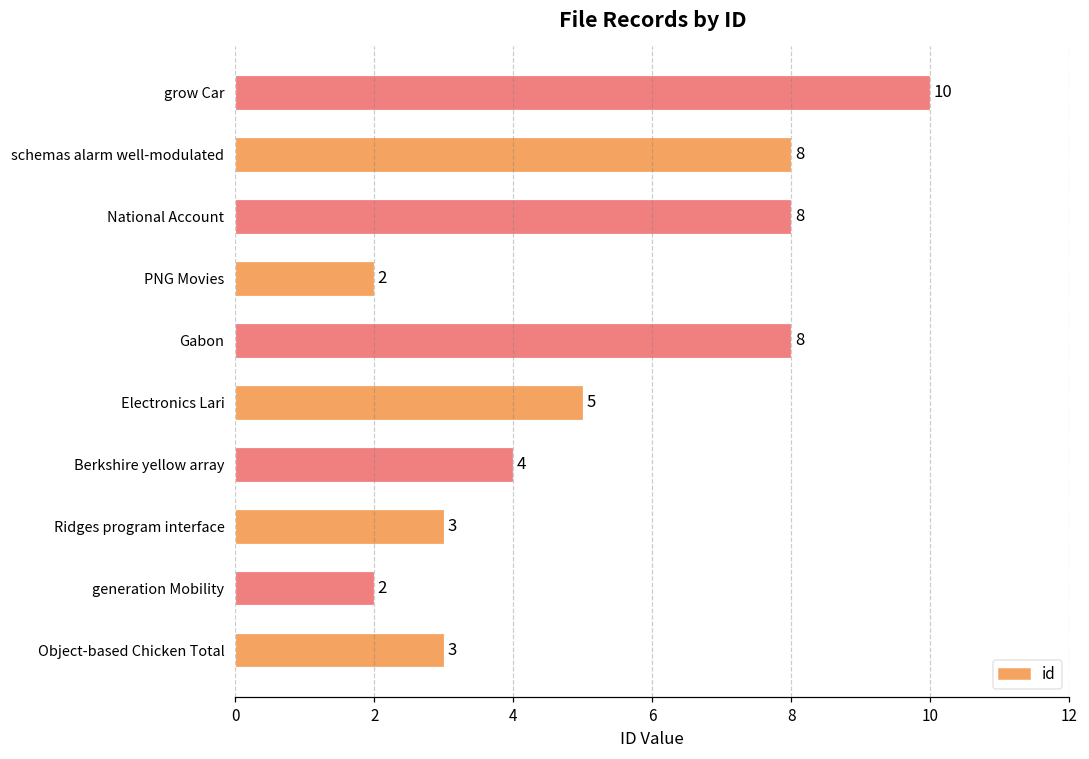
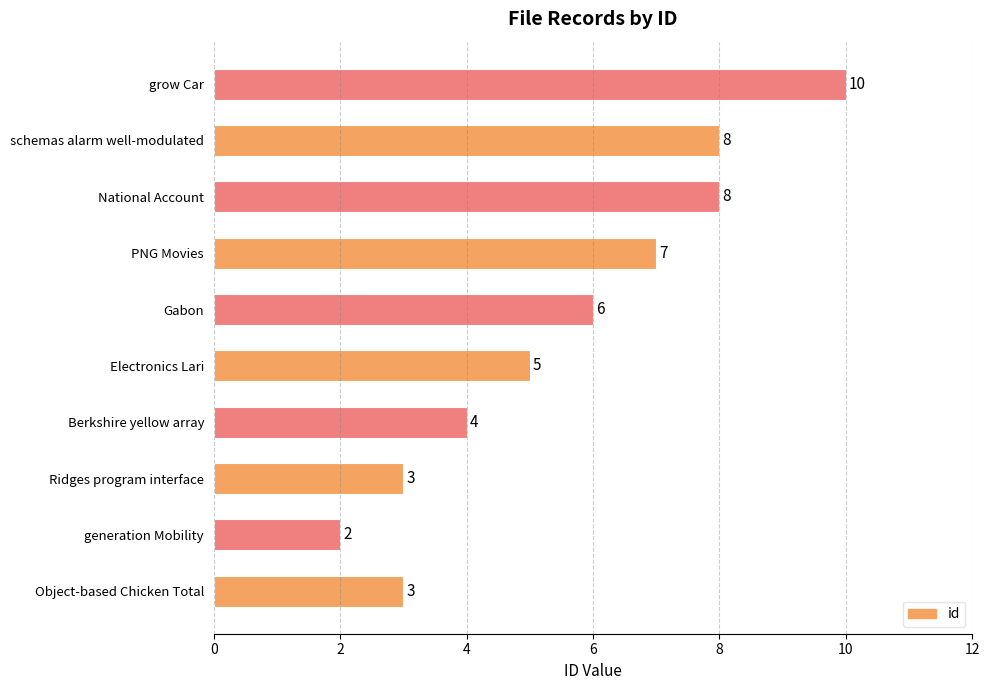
PNG Movies: 2 -> 7
Gabon: 8 -> 6
